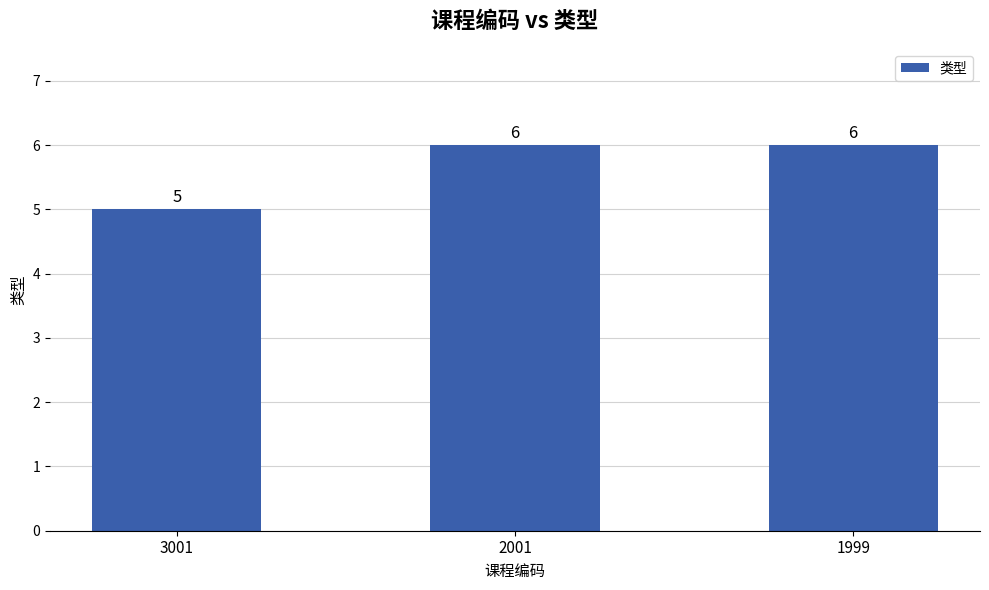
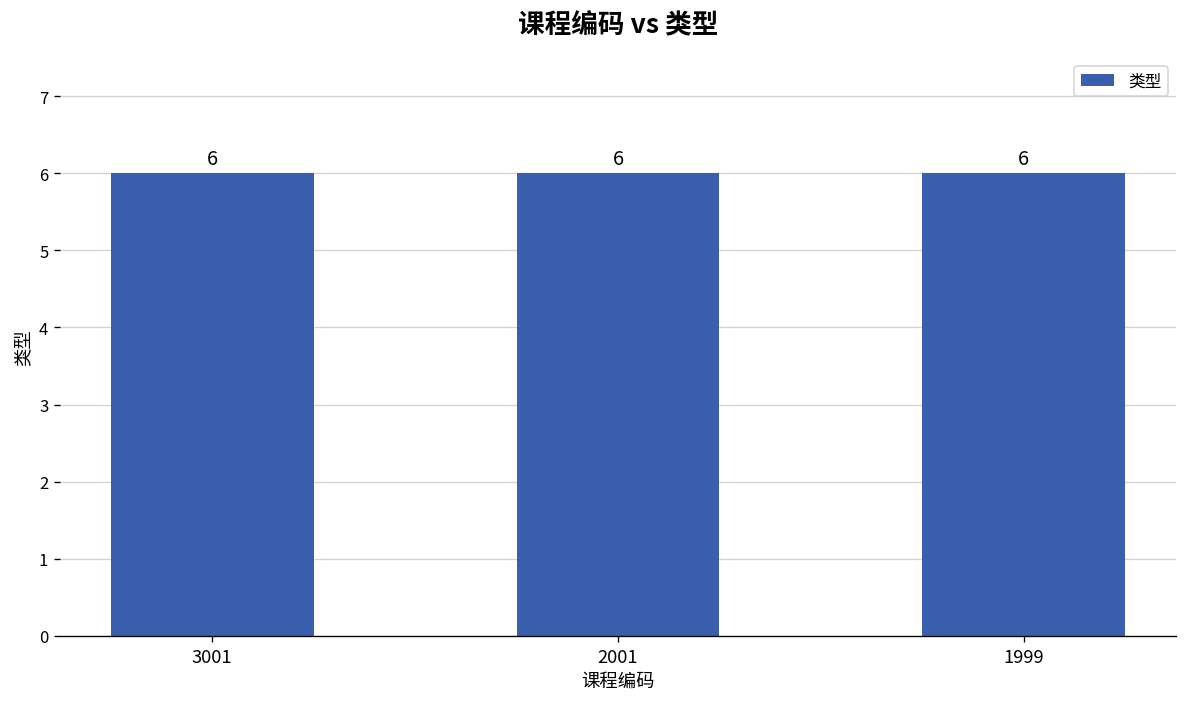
3001: 5 -> 6
